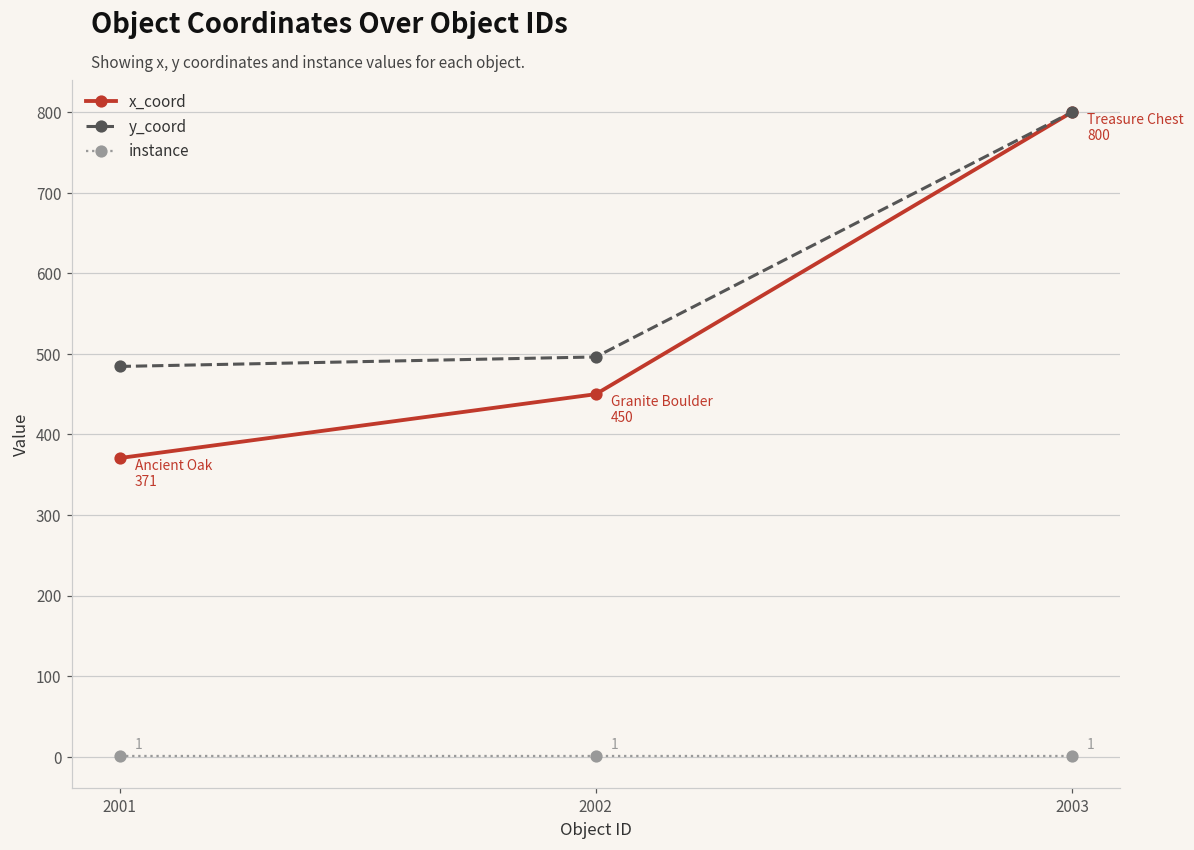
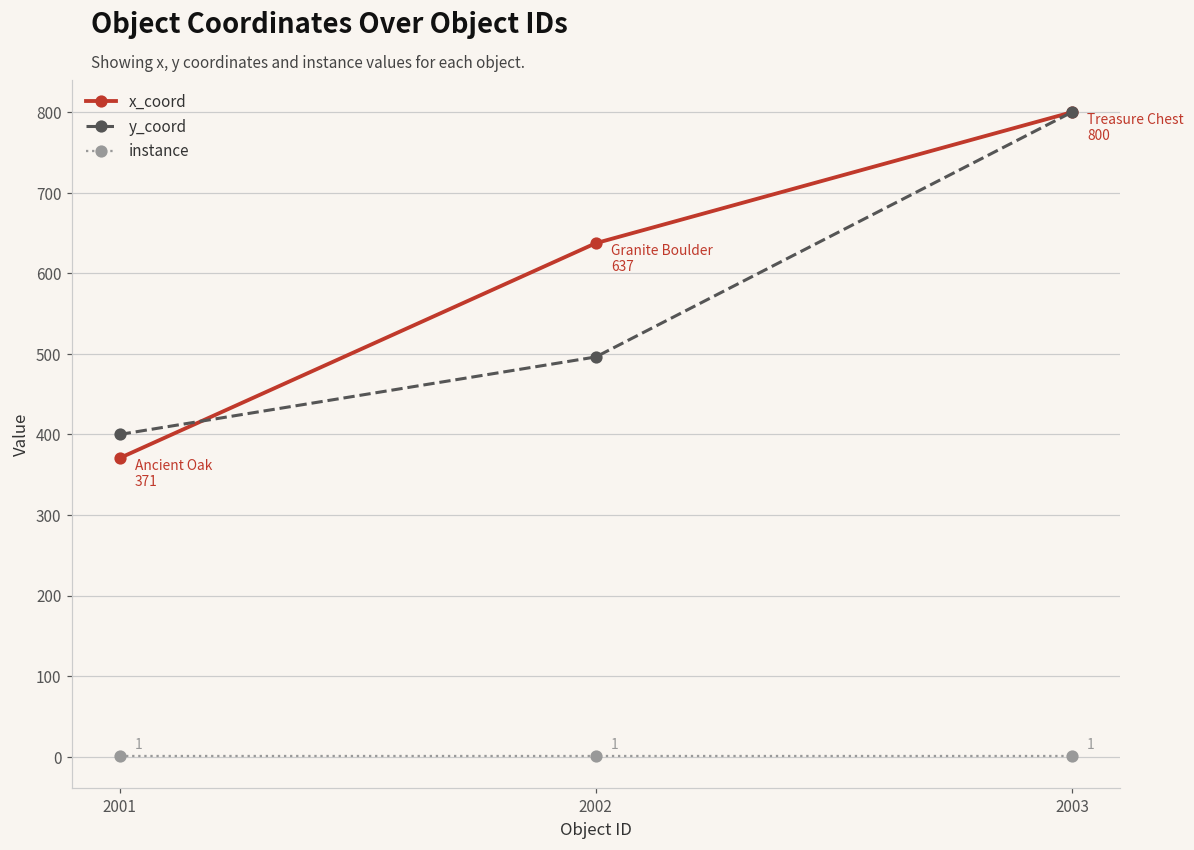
y_coord, 2001: 480 -> 400
x_coord, 2002: 450 -> 637
